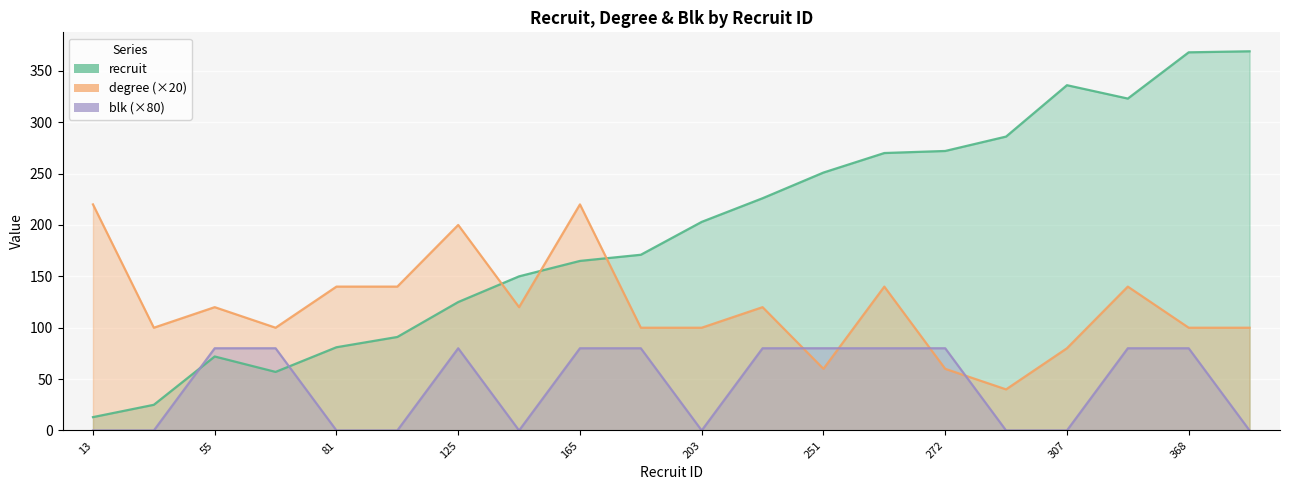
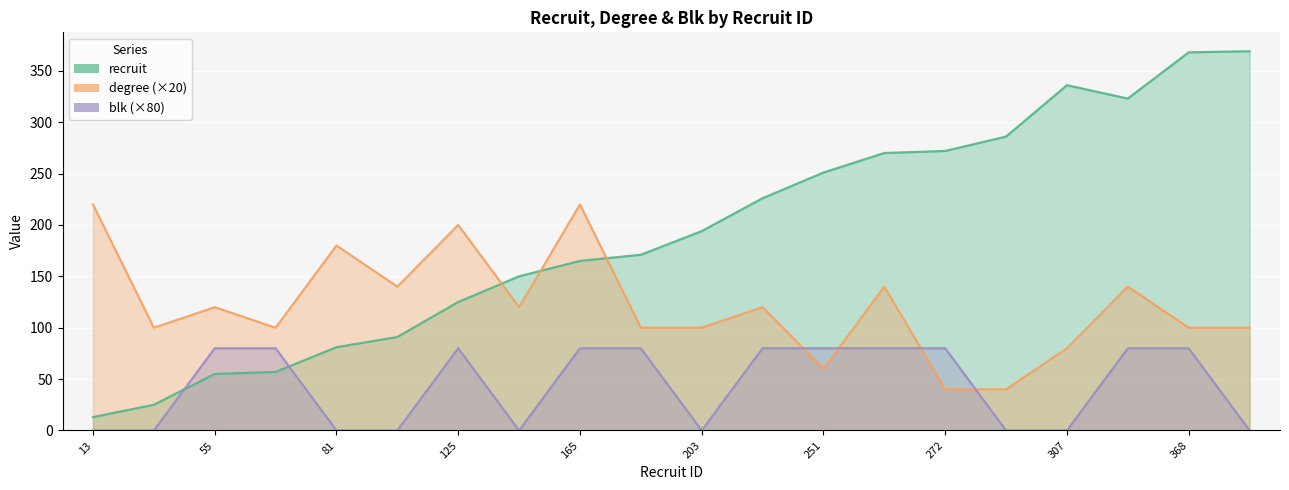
recruit, 55: 72 -> 55
degree (×20), 81: 140 -> 180
recruit, 203: 203 -> 194
degree (×20), 272: 60 -> 40
